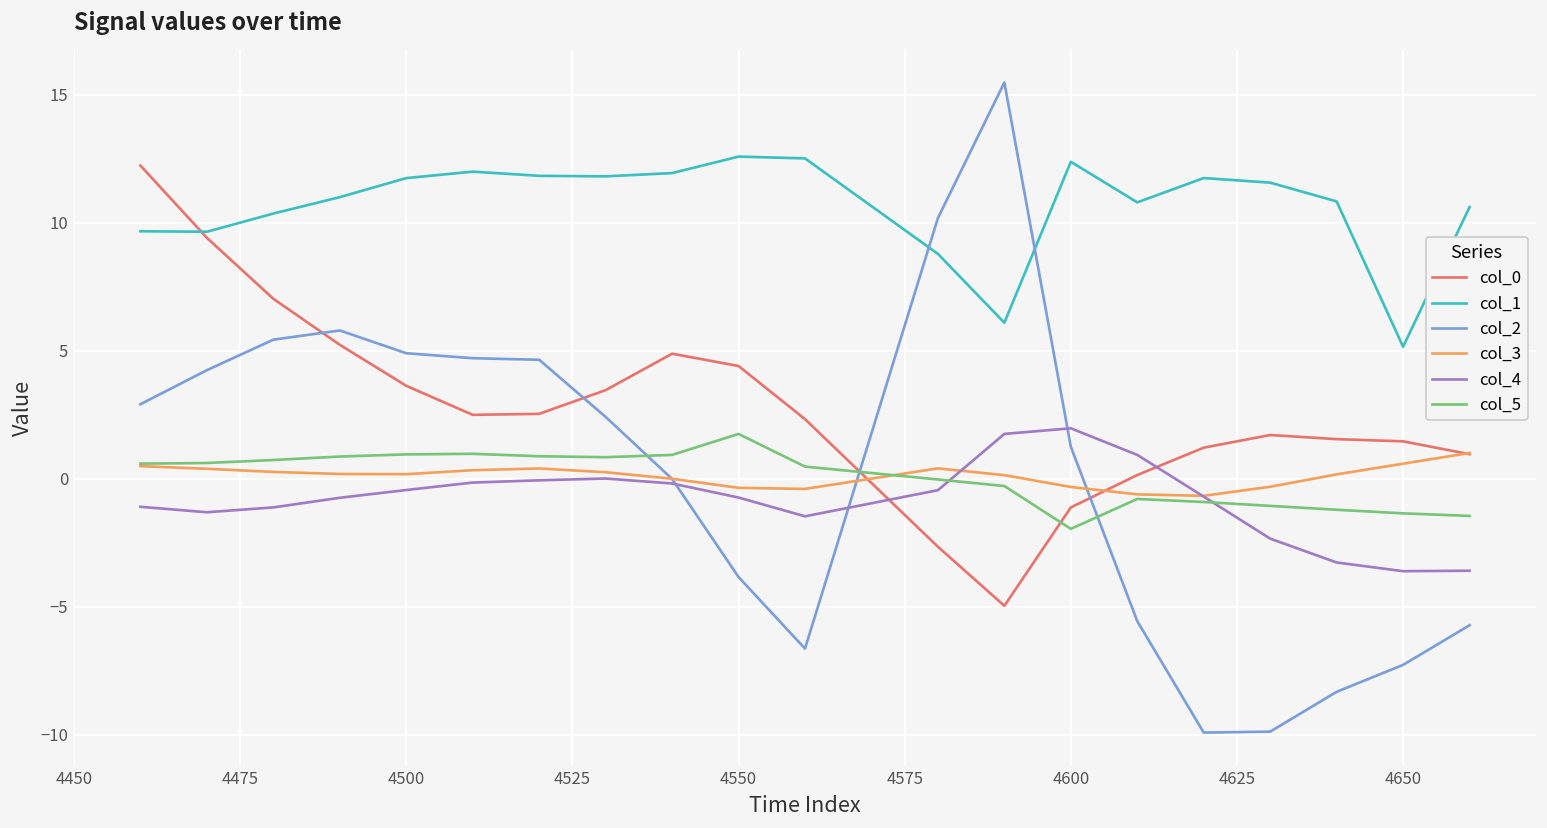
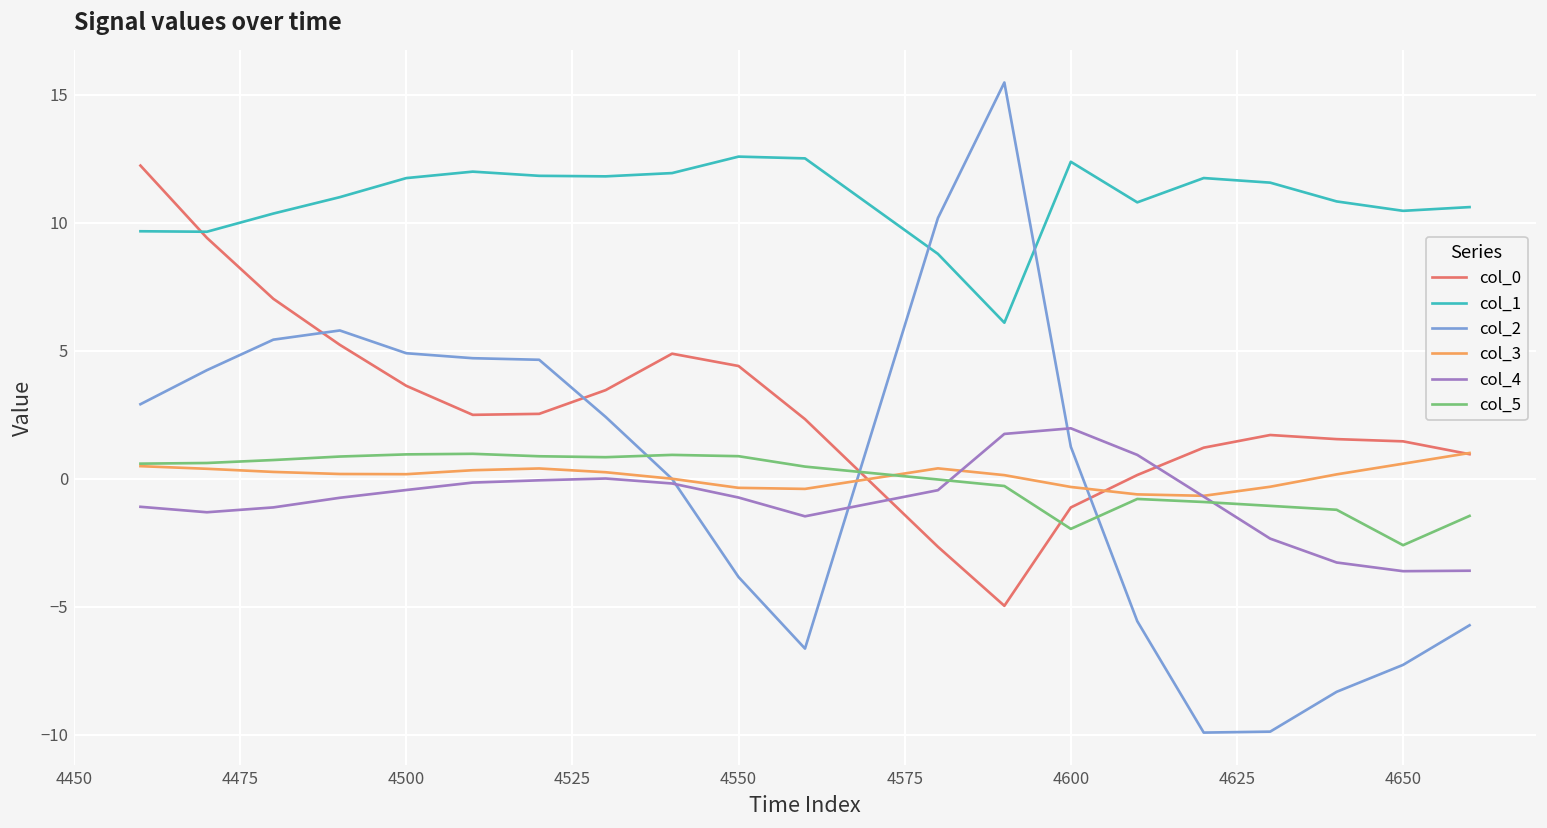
col_5, 4550: 1.8 -> 0.9
col_1, 4650: 5.2 -> 10.5
col_5, 4650: -1.3 -> -2.6
